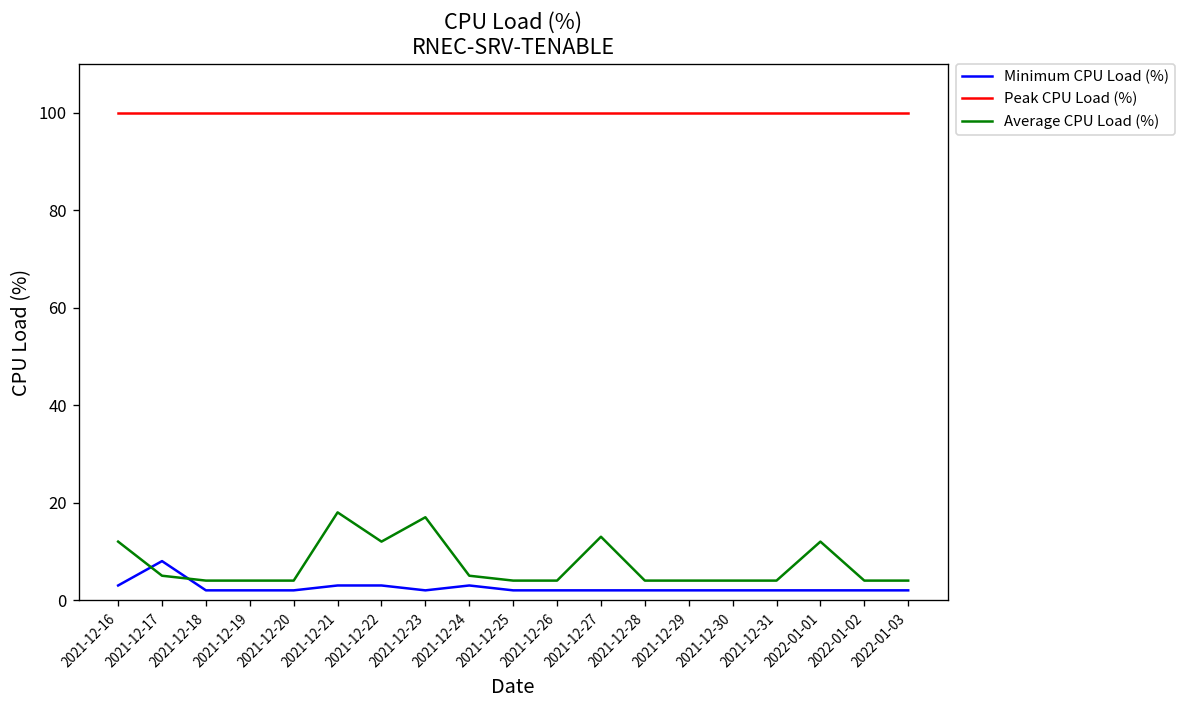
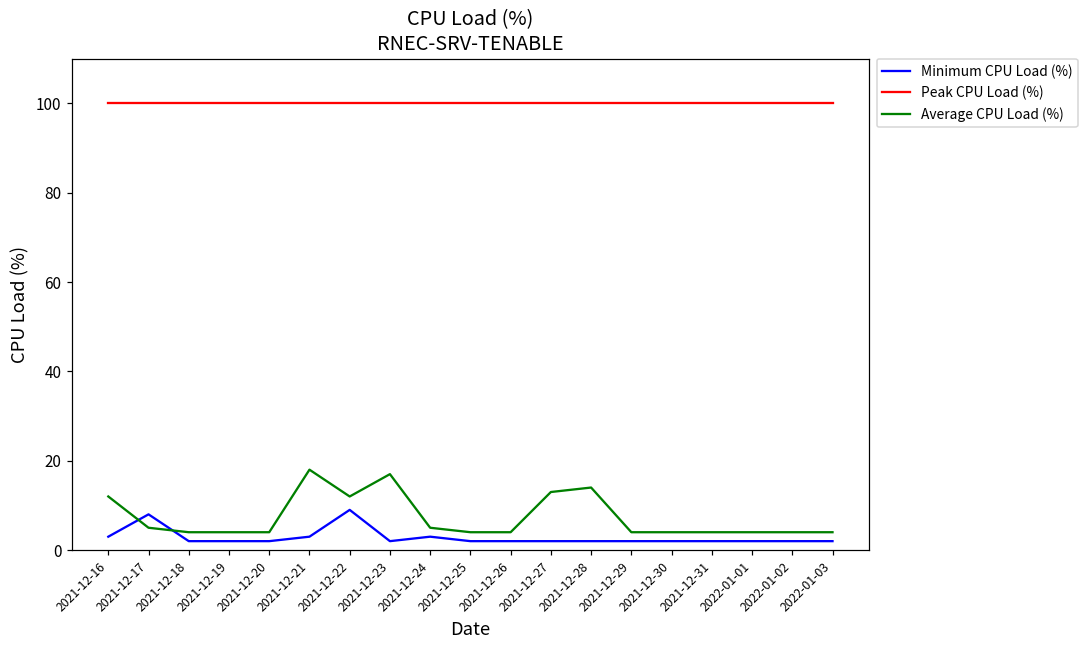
Minimum CPU Load (%), 2021-12-22: 3 -> 9
Average CPU Load (%), 2021-12-28: 4 -> 14
Average CPU Load (%), 2022-01-01: 12 -> 4
